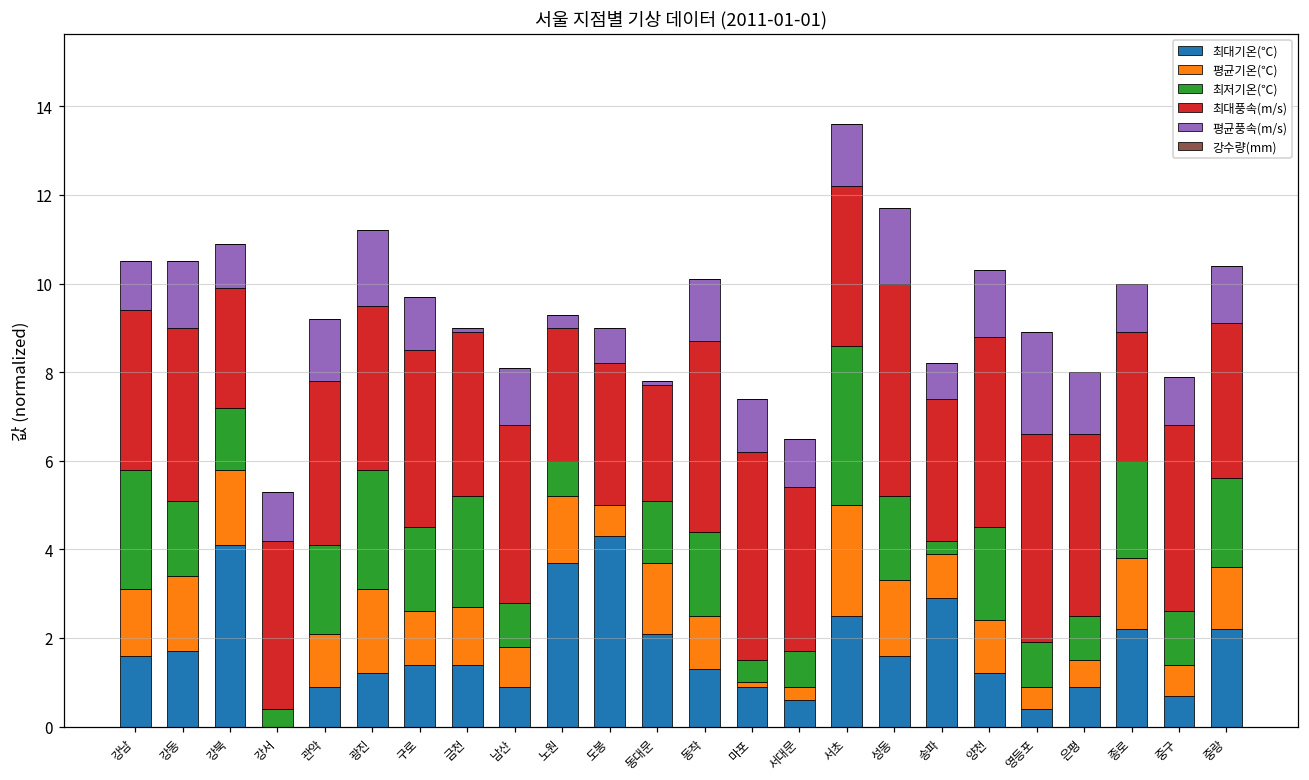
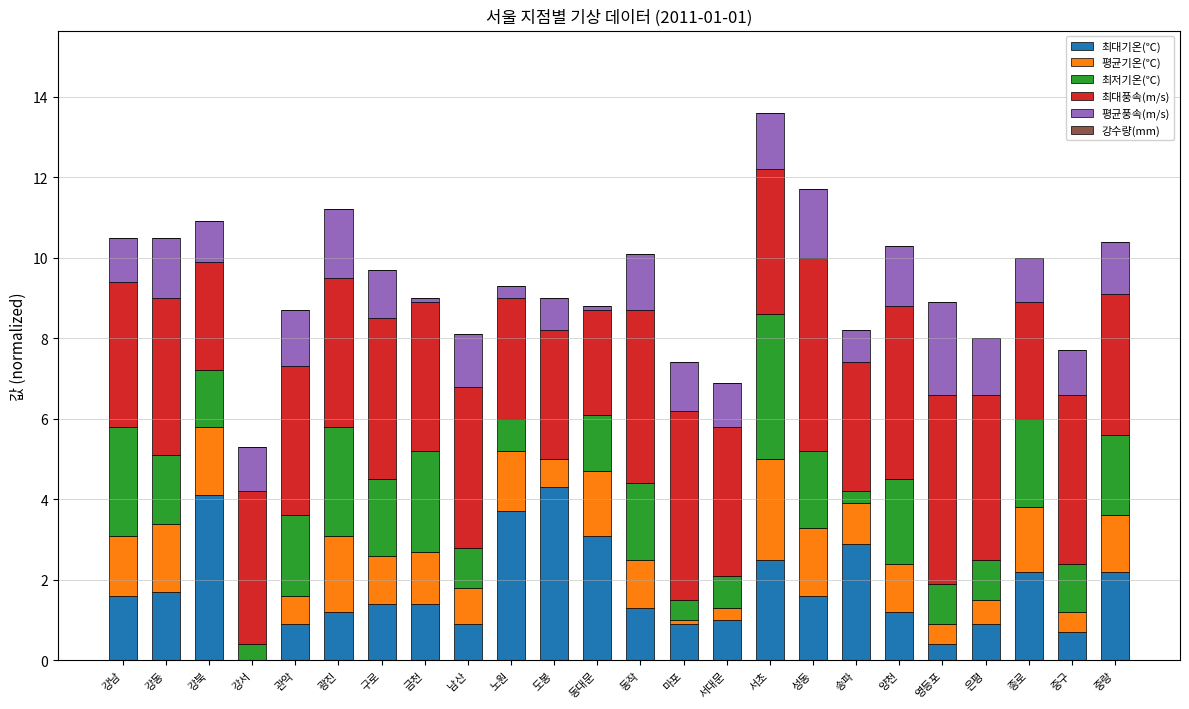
평균기온(℃), 관악: 1.2 -> 0.7
최대기온(℃), 동대문: 2.1 -> 3.1
최대기온(℃), 서대문: 0.6 -> 1.0
평균기온(℃), 중구: 0.7 -> 0.5
